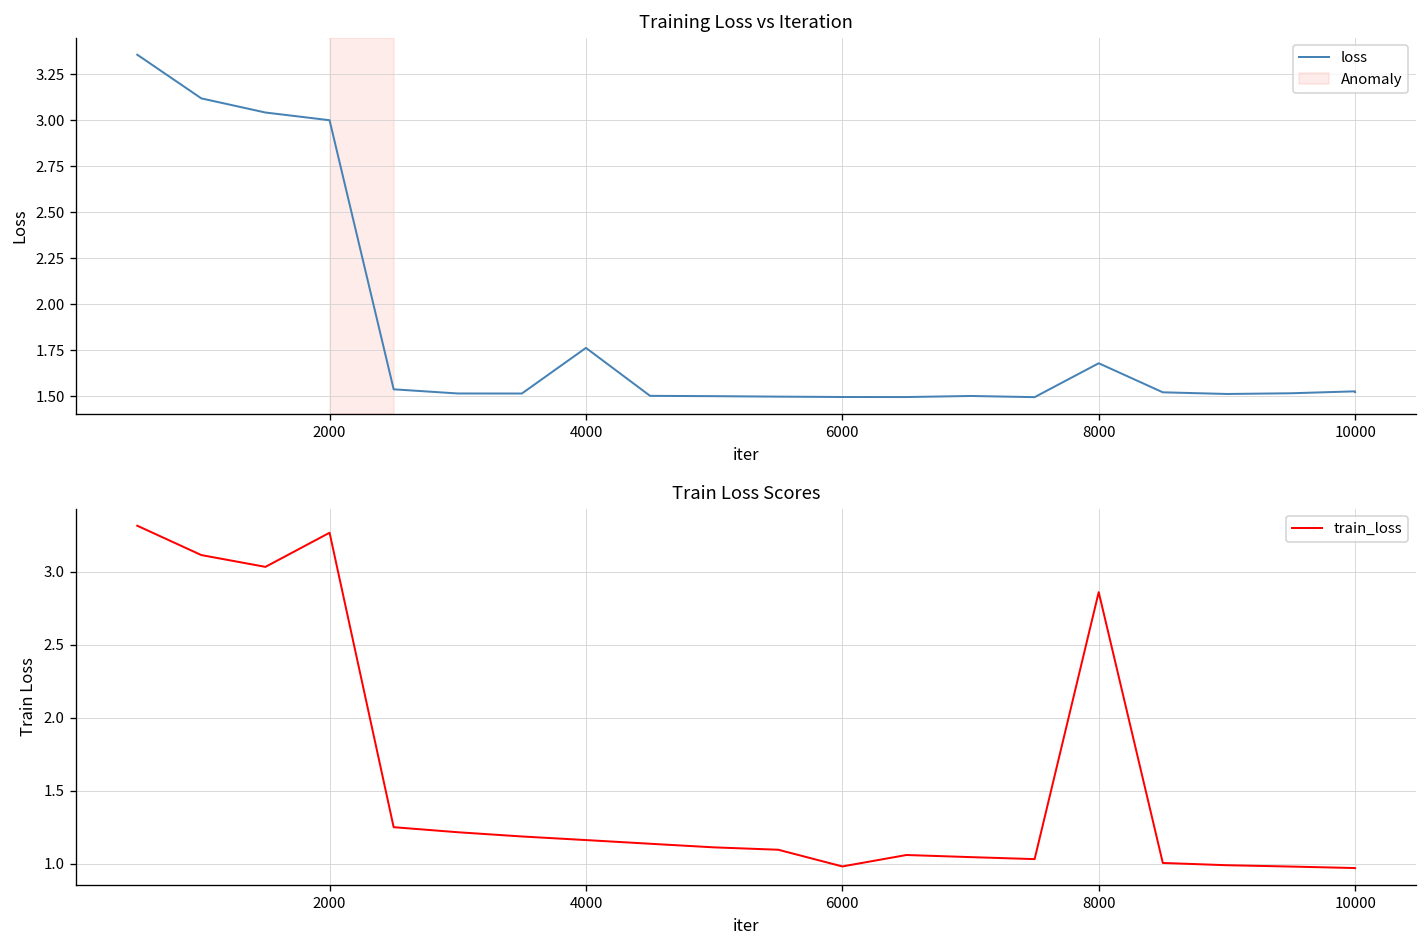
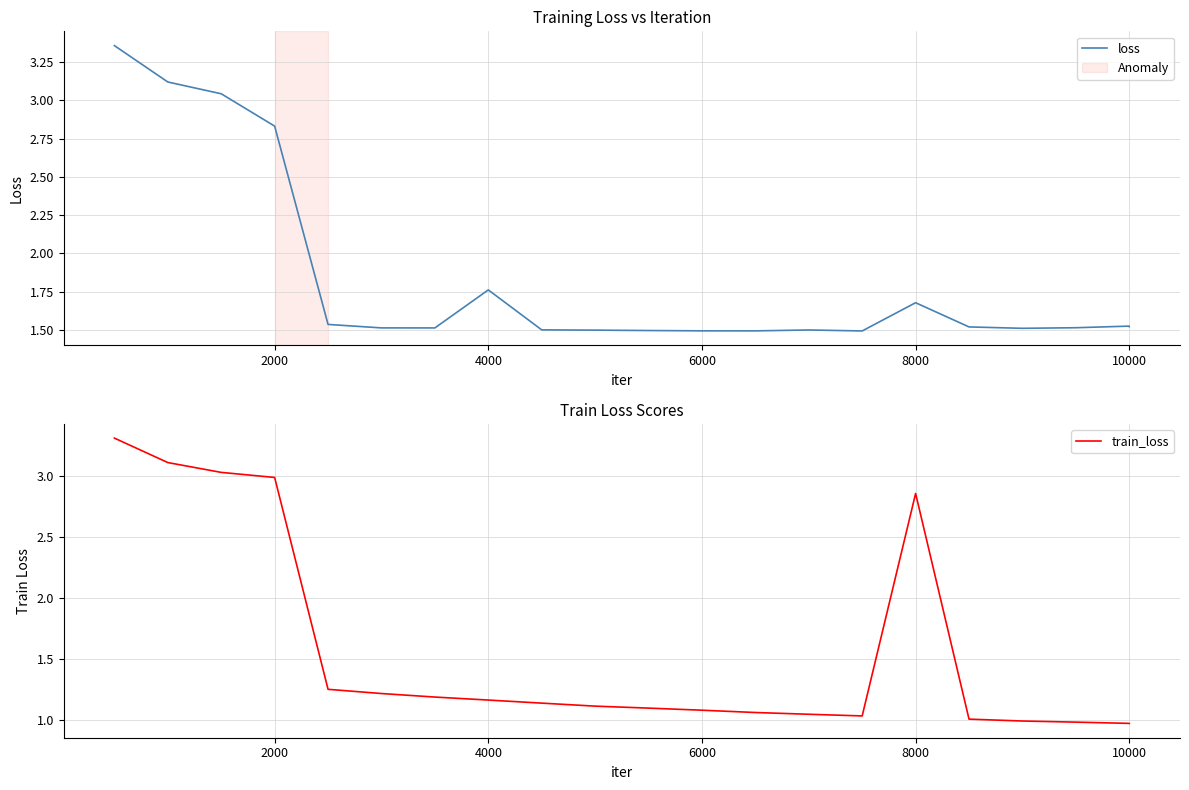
Training Loss vs Iteration, 2000: 3.00 -> 2.83
Train Loss Scores, 2000: 3.27 -> 2.99
Train Loss Scores, 6000: 0.98 -> 1.08
